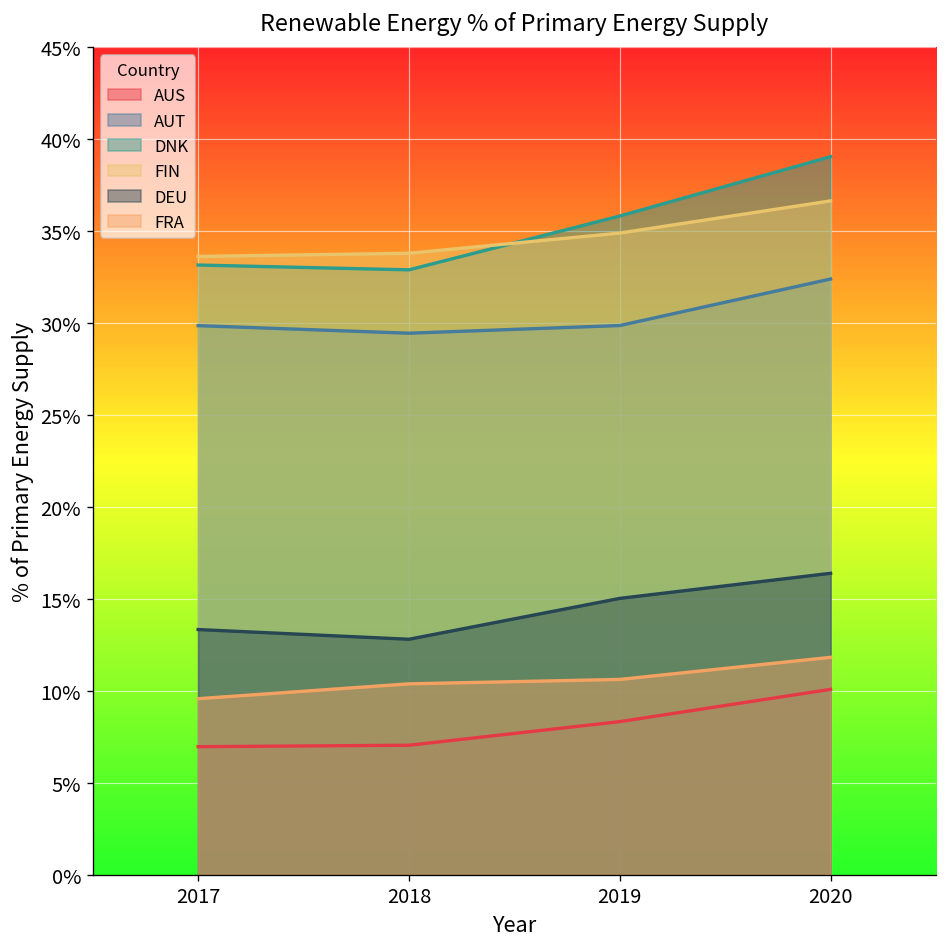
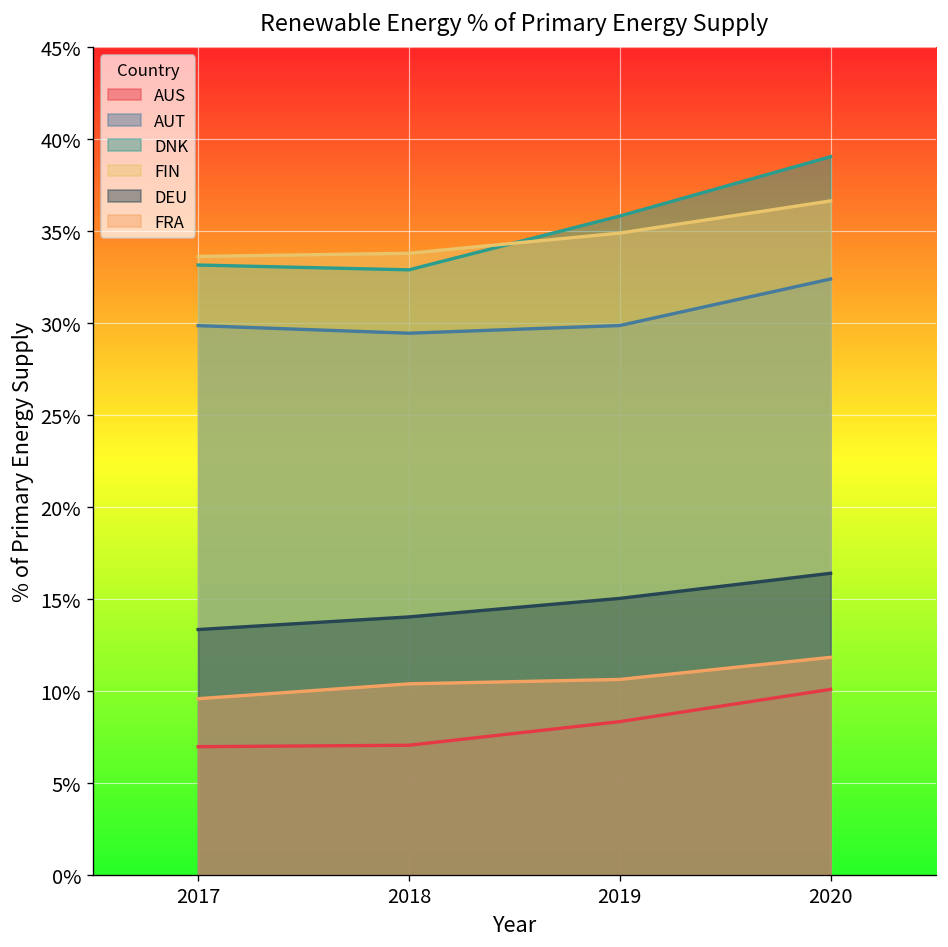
DEU, 2018: 12.8% -> 14.0%
